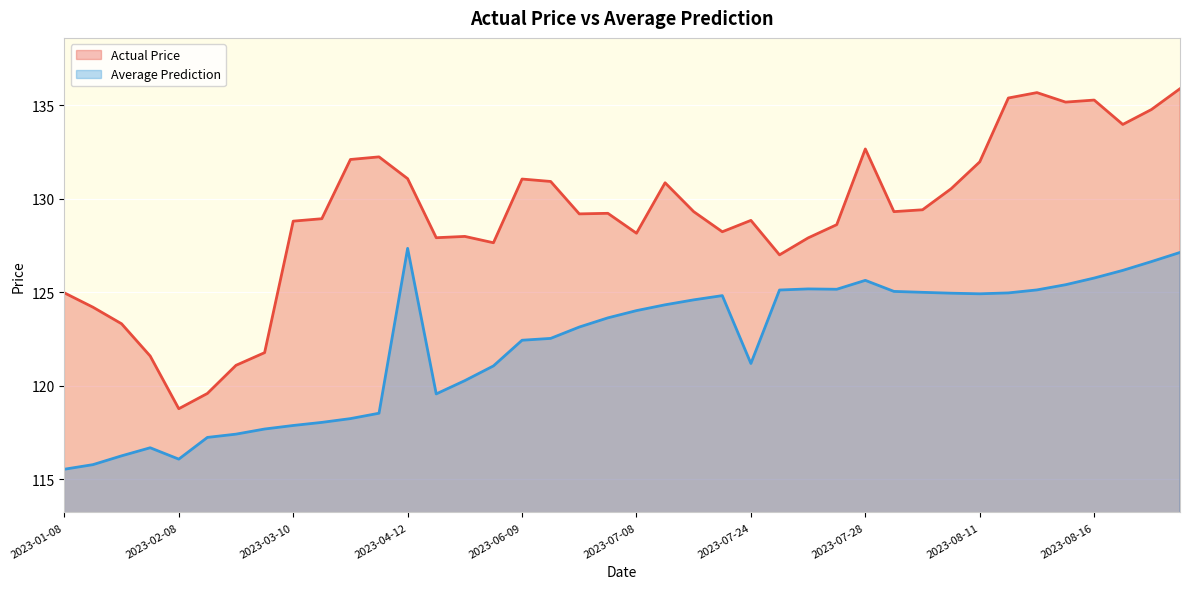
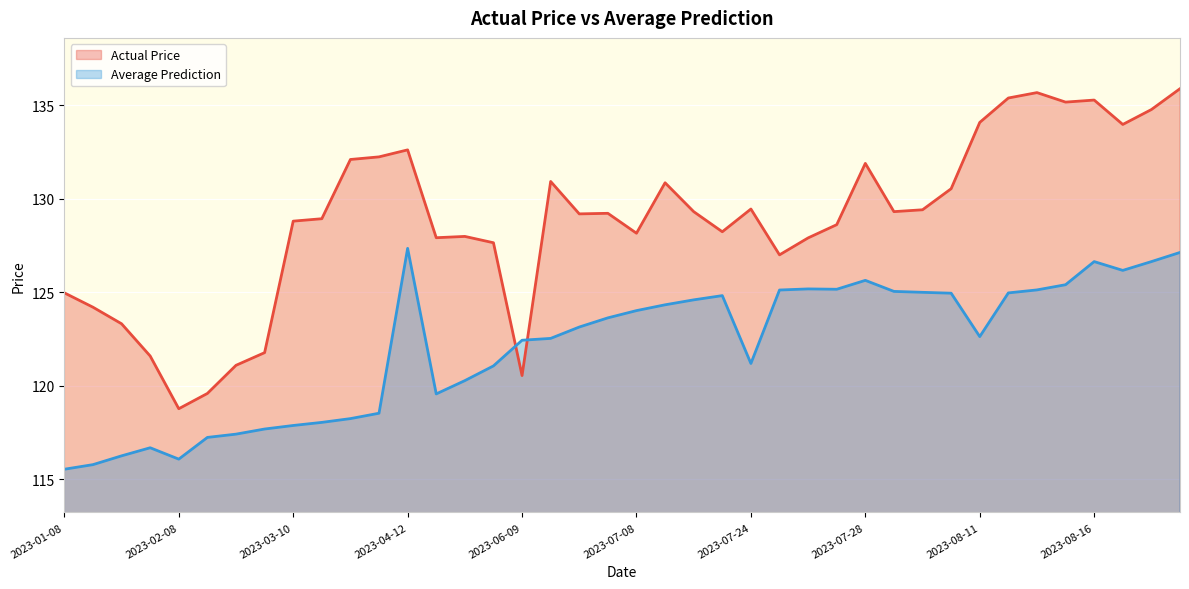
Actual Price, 2023-04-12: 131.1 -> 132.6
Actual Price, 2023-06-09: 131.1 -> 120.5
Actual Price, 2023-07-24: 128.8 -> 129.5
Actual Price, 2023-07-28: 132.7 -> 131.9
Actual Price, 2023-08-11: 132.0 -> 134.1
Average Prediction, 2023-08-11: 124.9 -> 122.6
Average Prediction, 2023-08-16: 125.8 -> 126.6
